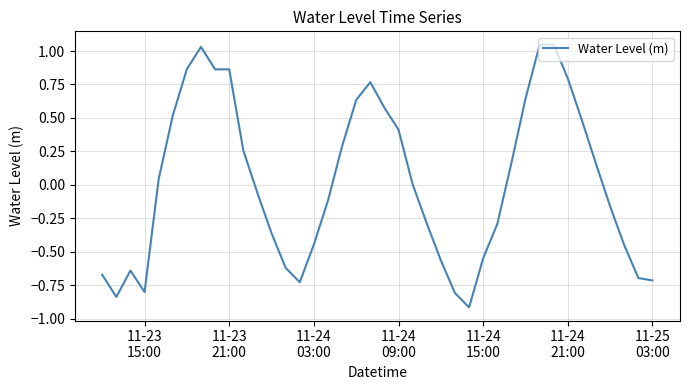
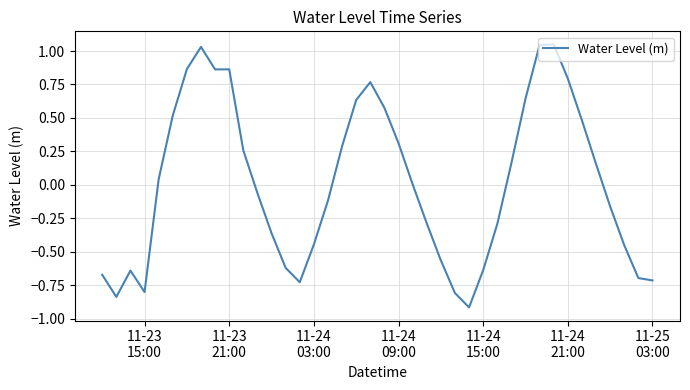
11-24 09:00: 0.41 -> 0.31
11-24 15:00: -0.55 -> -0.64
